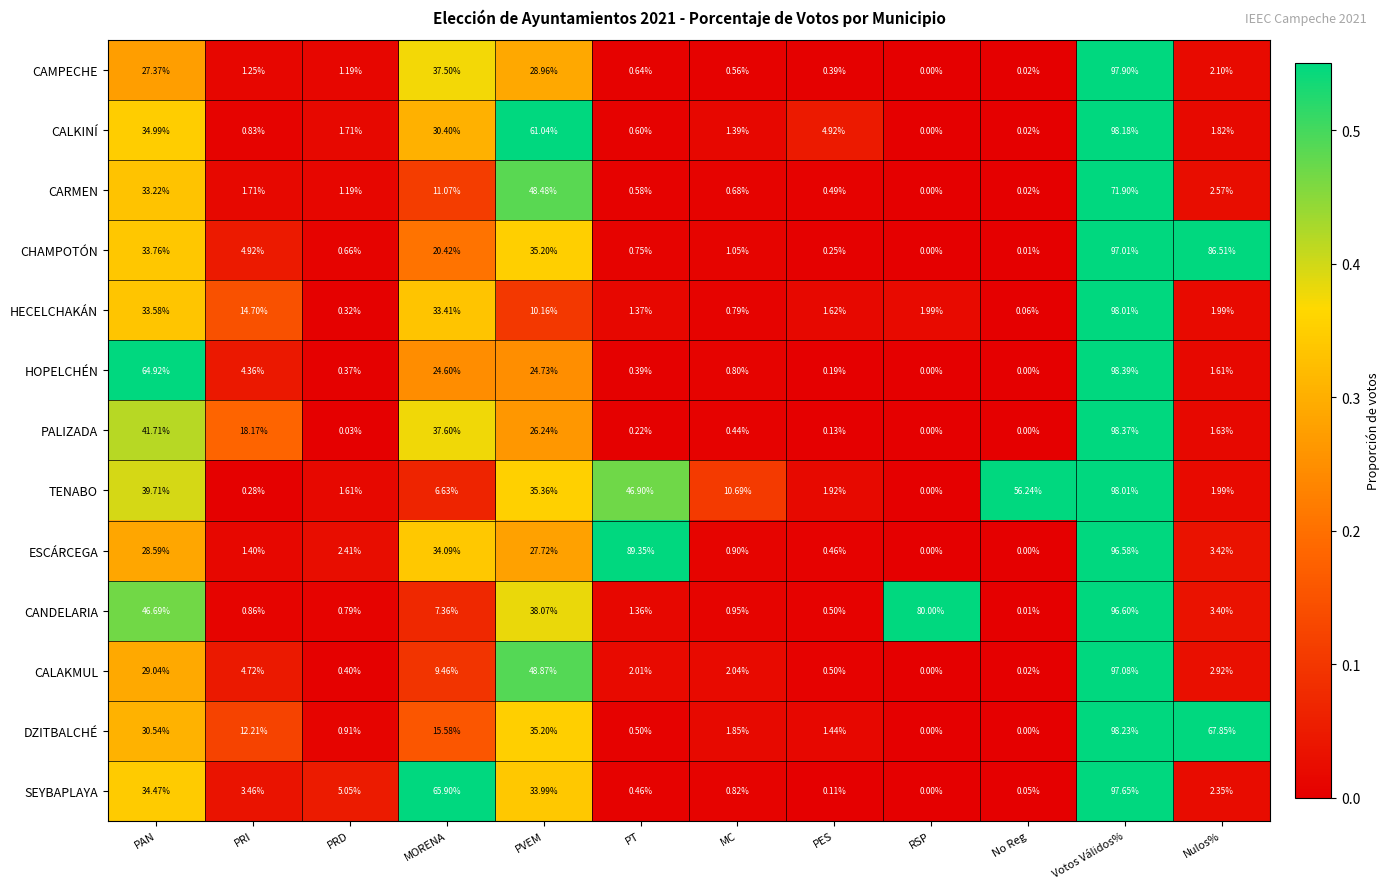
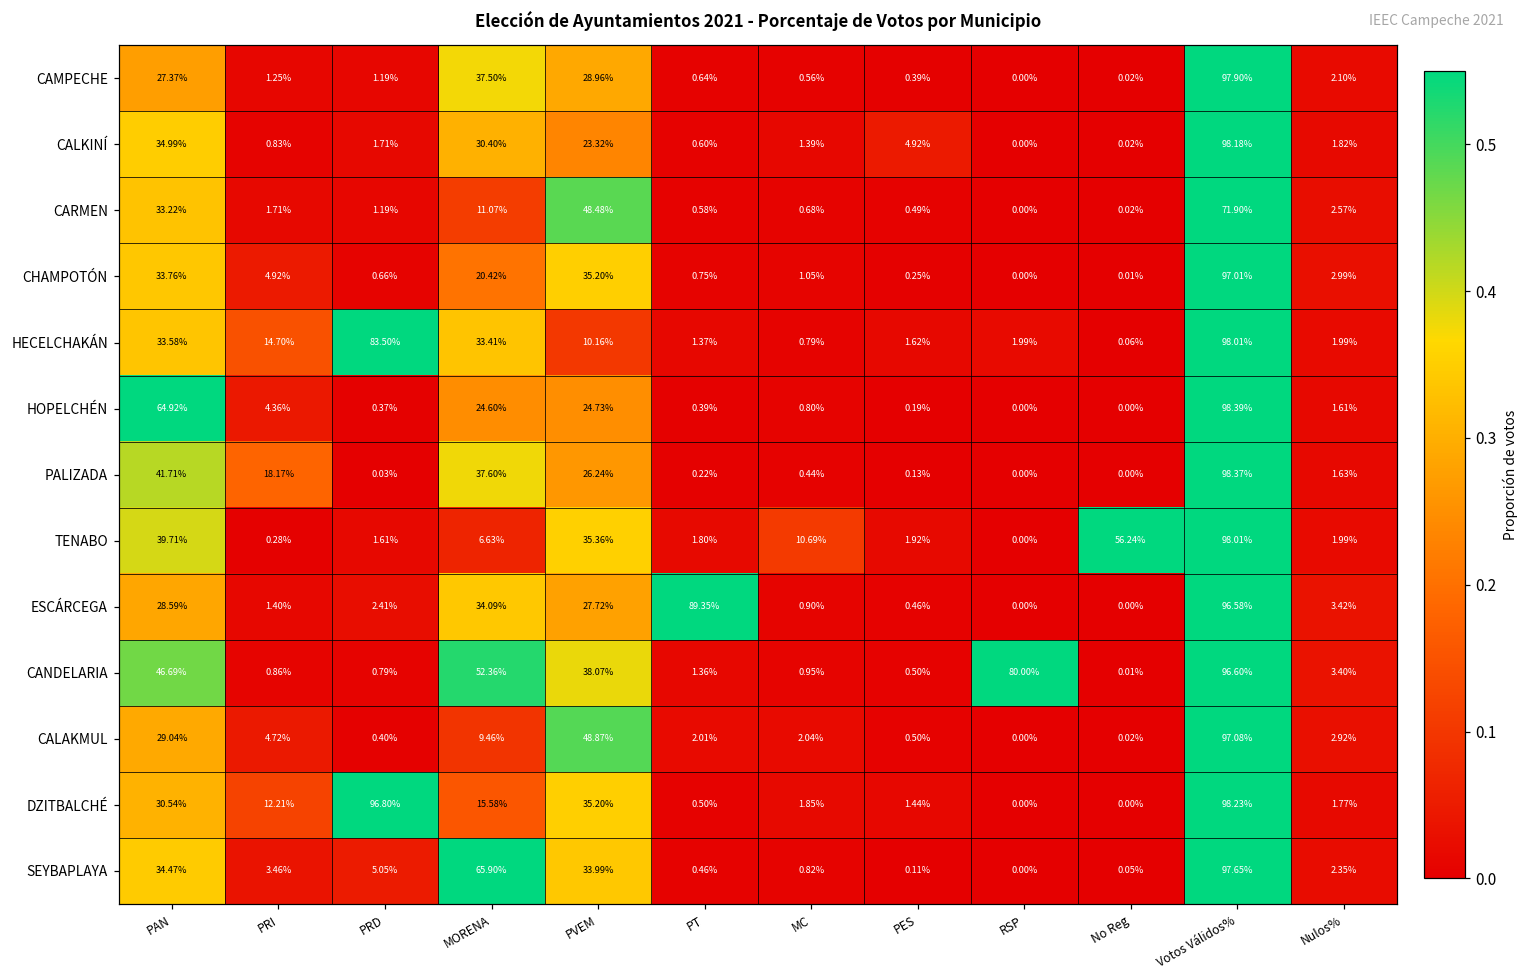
CALKINÍ, PVEM: 61.04% -> 23.32%
CHAMPOTÓN, Nulos%: 86.51% -> 2.99%
HECELCHAKÁN, PRD: 0.32% -> 83.50%
TENABO, PT: 46.90% -> 1.80%
CANDELARIA, MORENA: 7.36% -> 52.36%
DZITBALCHÉ, PRD: 0.91% -> 96.80%
DZITBALCHÉ, Nulos%: 67.85% -> 1.77%
